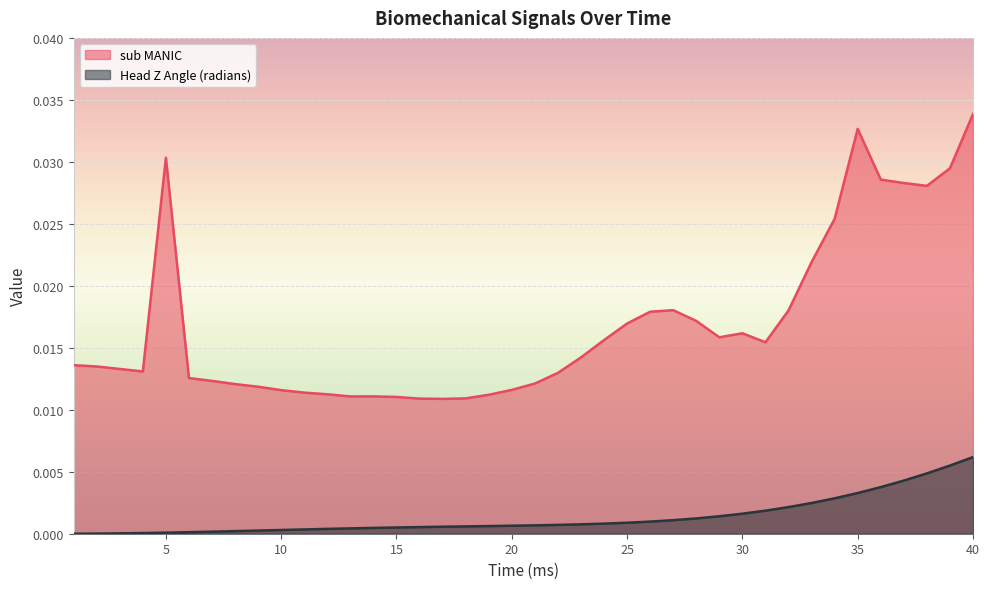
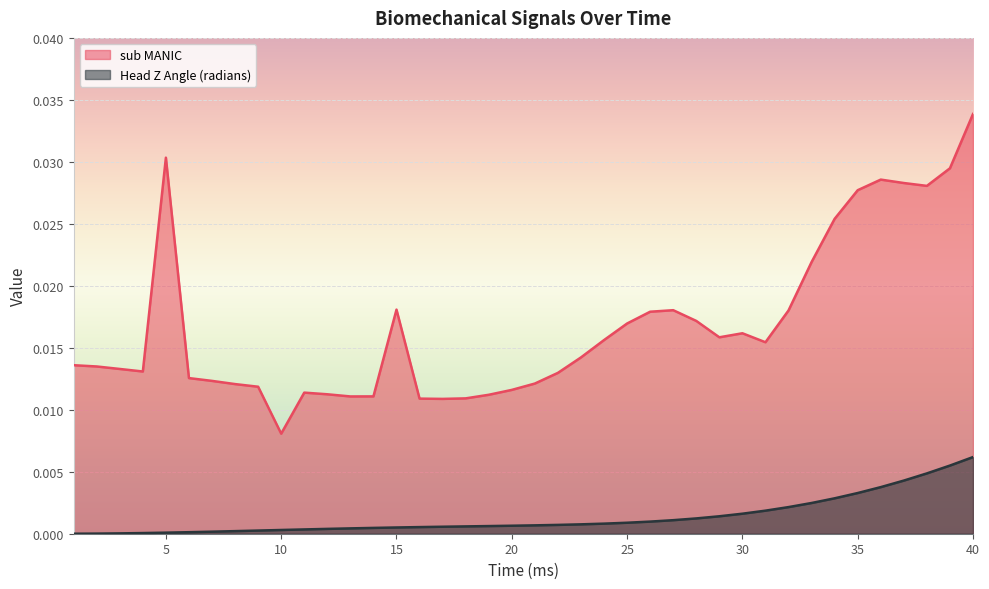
sub MANIC, 10: 0.0116 -> 0.0081
sub MANIC, 15: 0.0110 -> 0.0181
sub MANIC, 35: 0.0327 -> 0.0277
